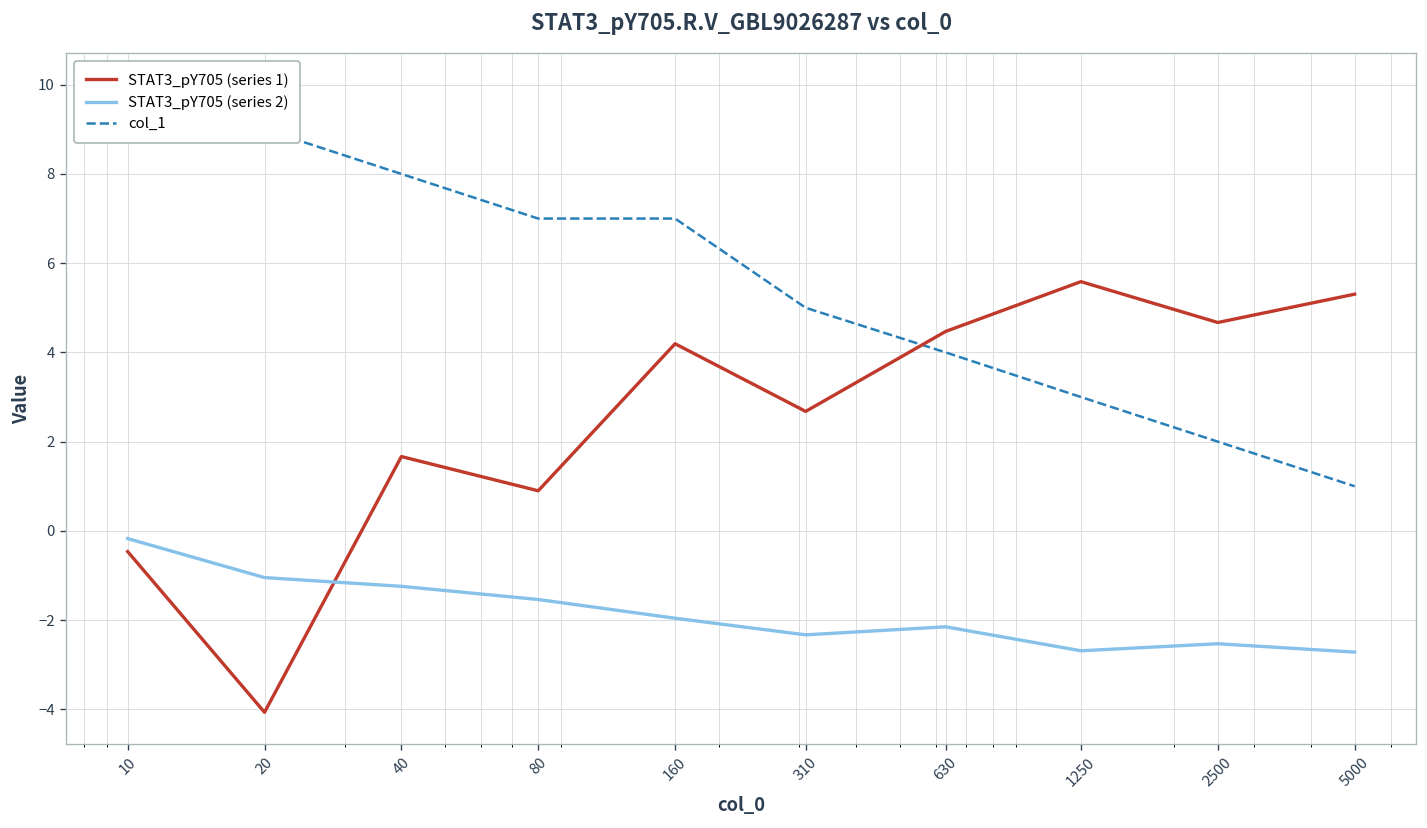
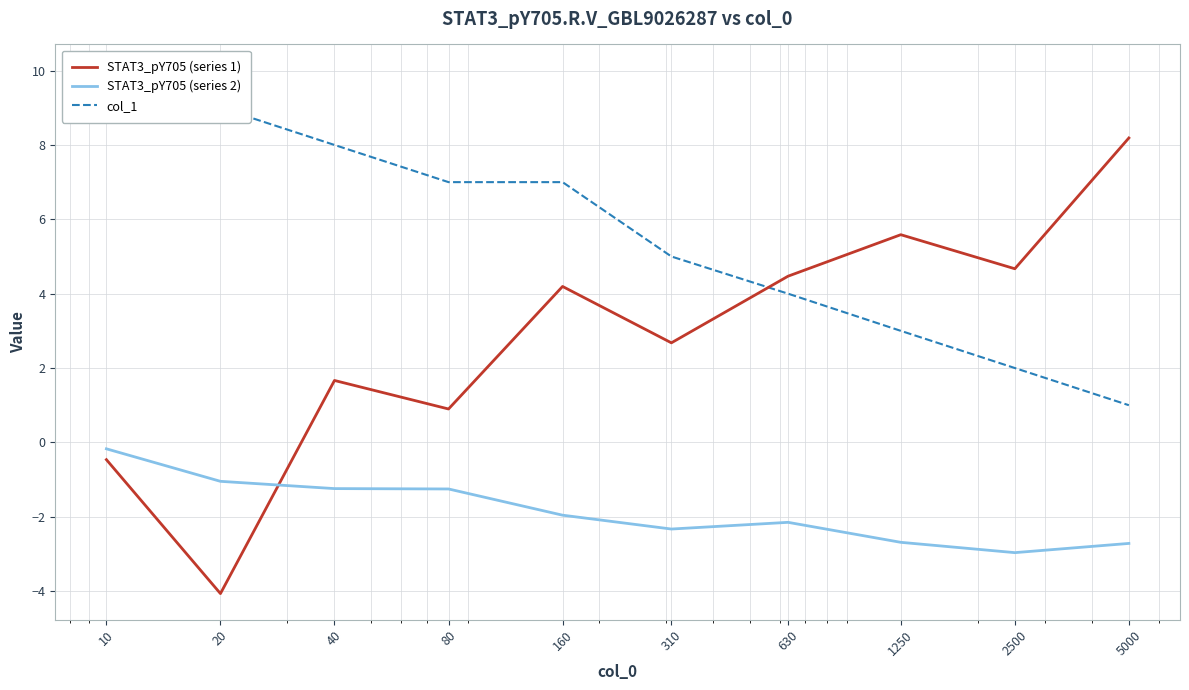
STAT3_pY705 (series 2), 80: -1.5 -> -1.3
STAT3_pY705 (series 2), 2500: -2.5 -> -3.0
STAT3_pY705 (series 1), 5000: 5.3 -> 8.2
